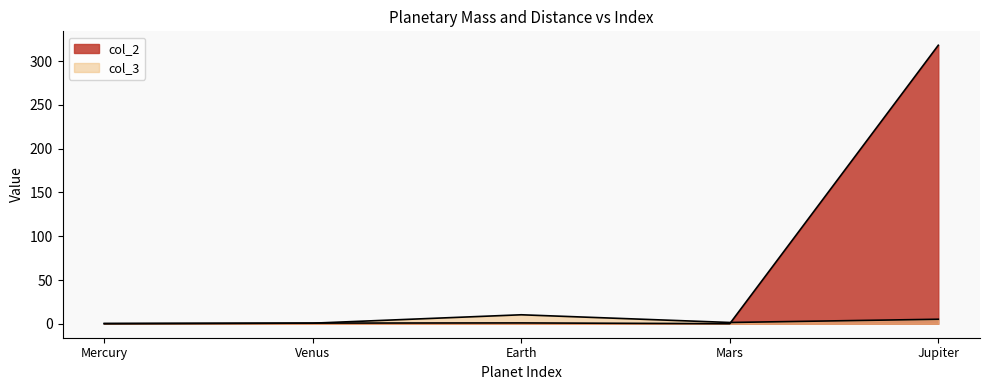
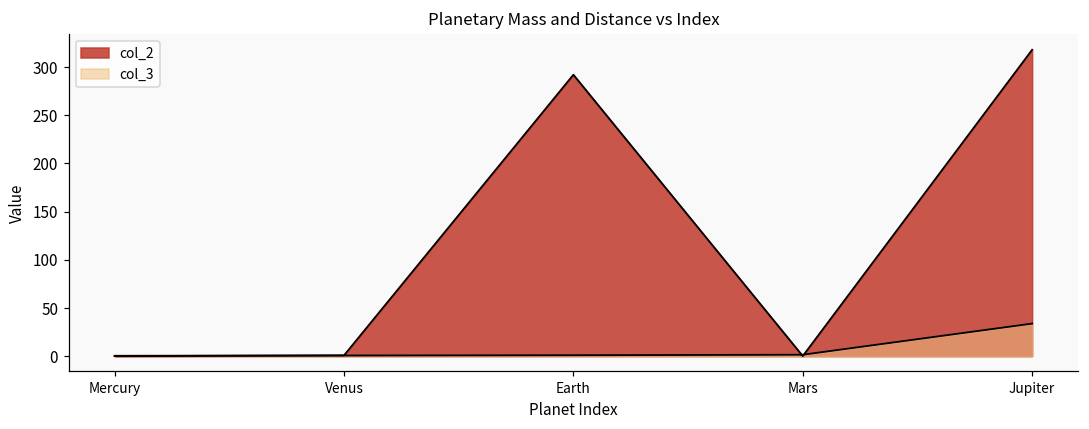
col_2, Earth: 0 -> 290
col_3, Earth: 10 -> 0
col_3, Jupiter: 10 -> 30
